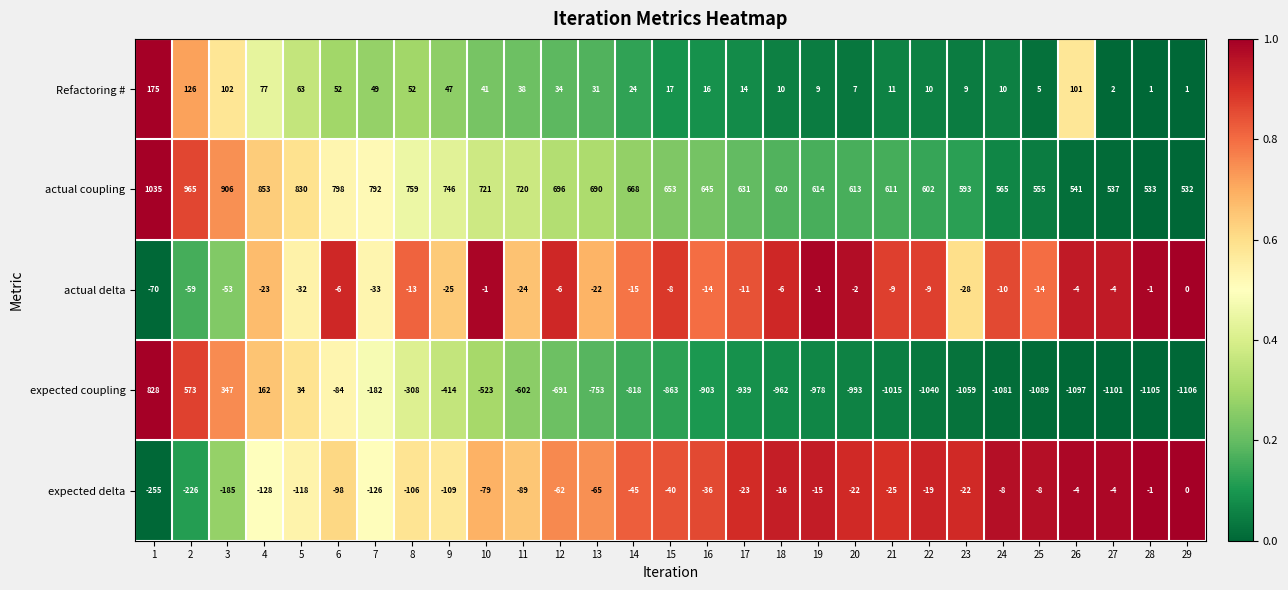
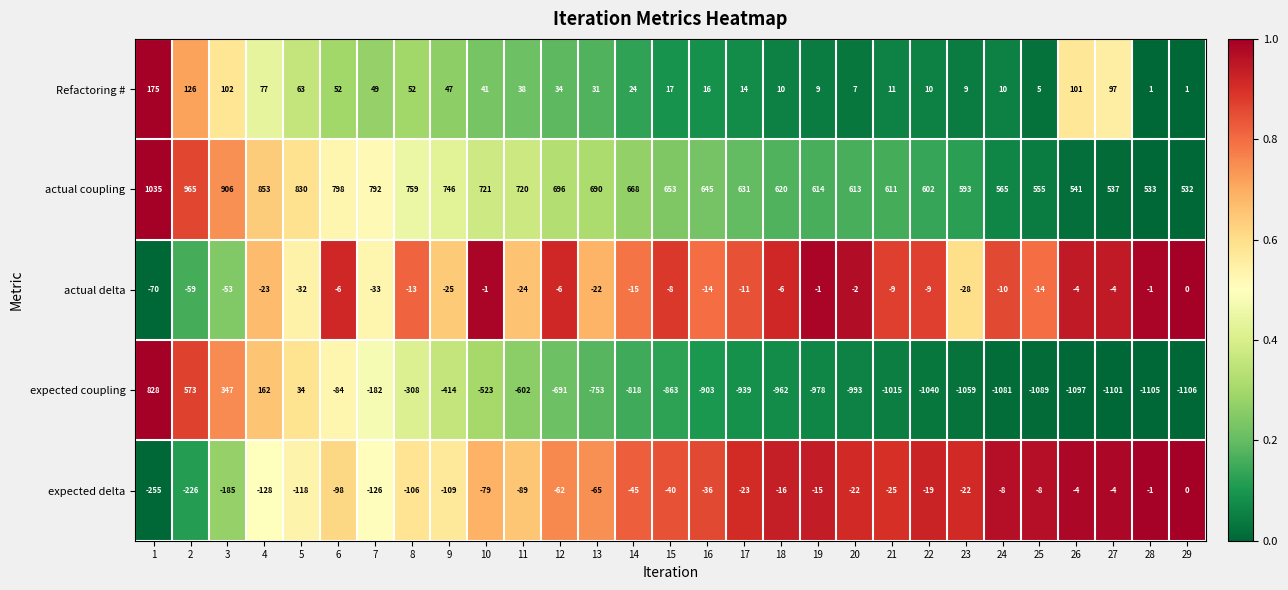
Refactoring #, 27: 2 -> 97
